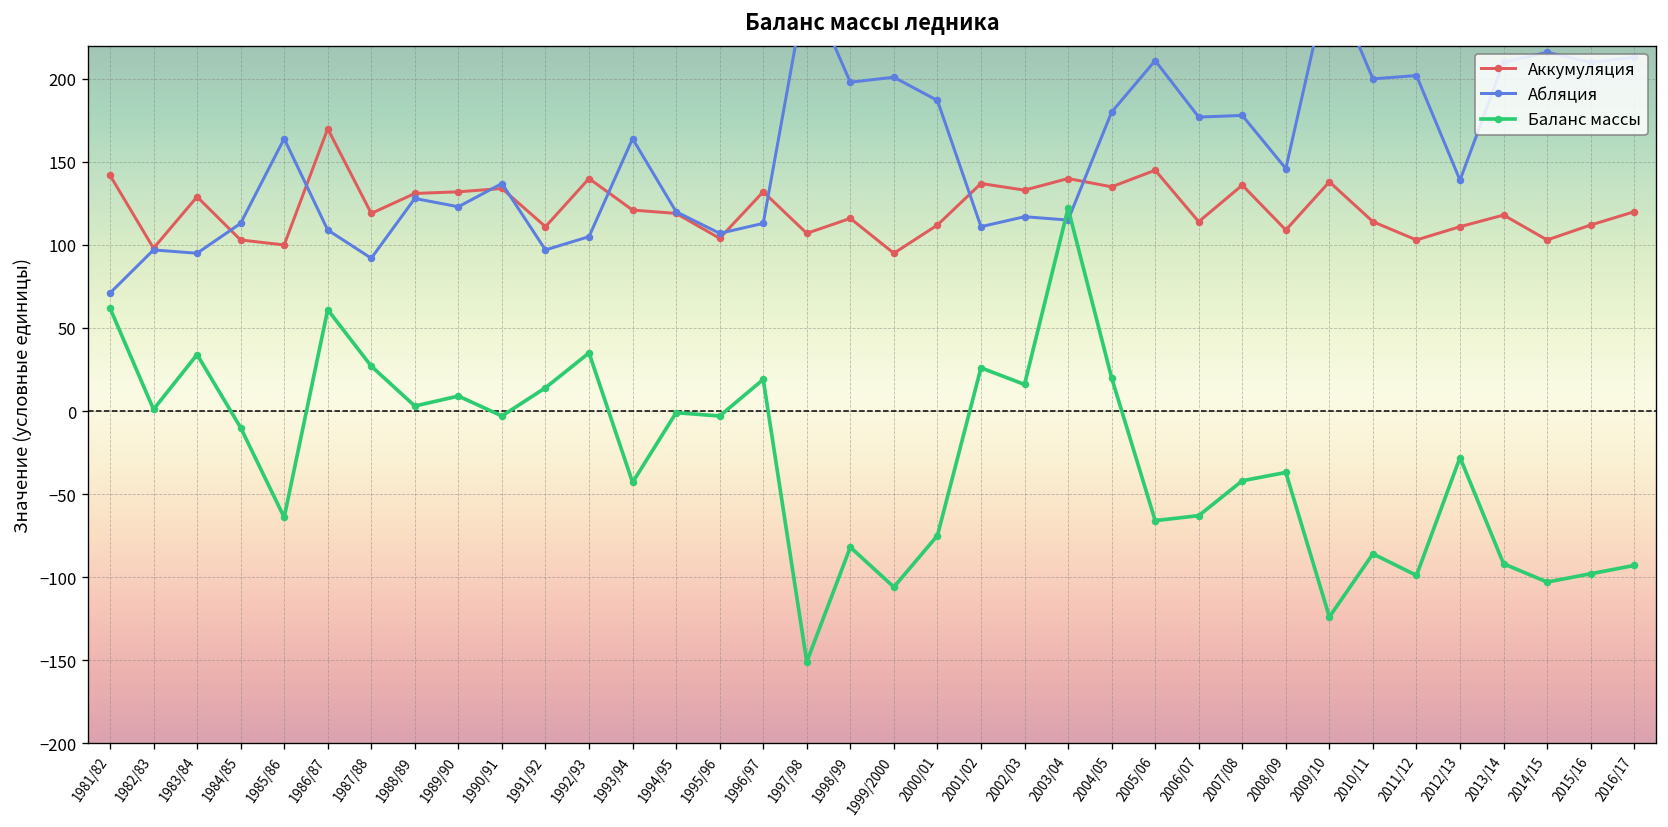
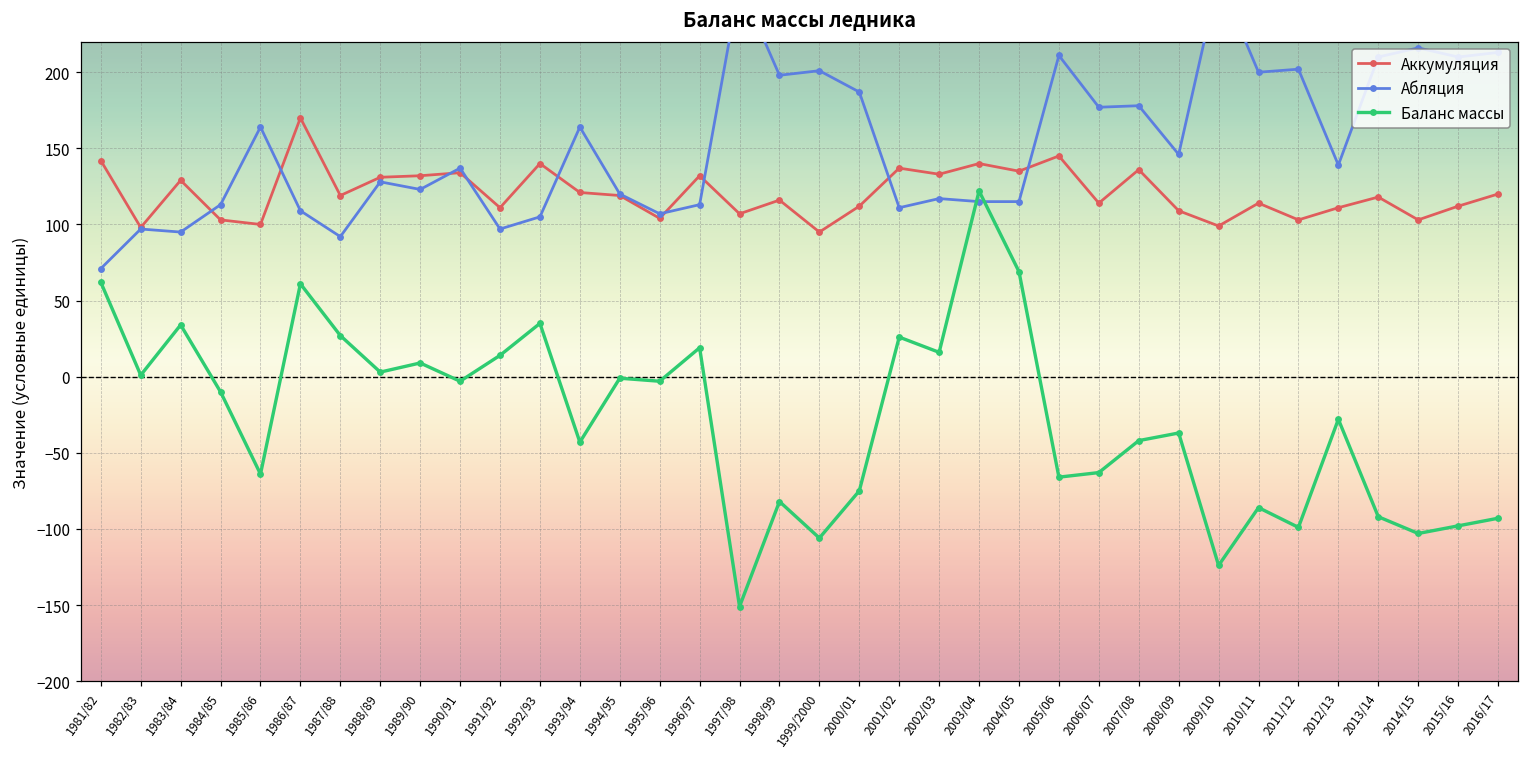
Абляция, 2004/05: 180 -> 115
Баланс массы, 2004/05: 20 -> 69
Аккумуляция, 2009/10: 138 -> 99
